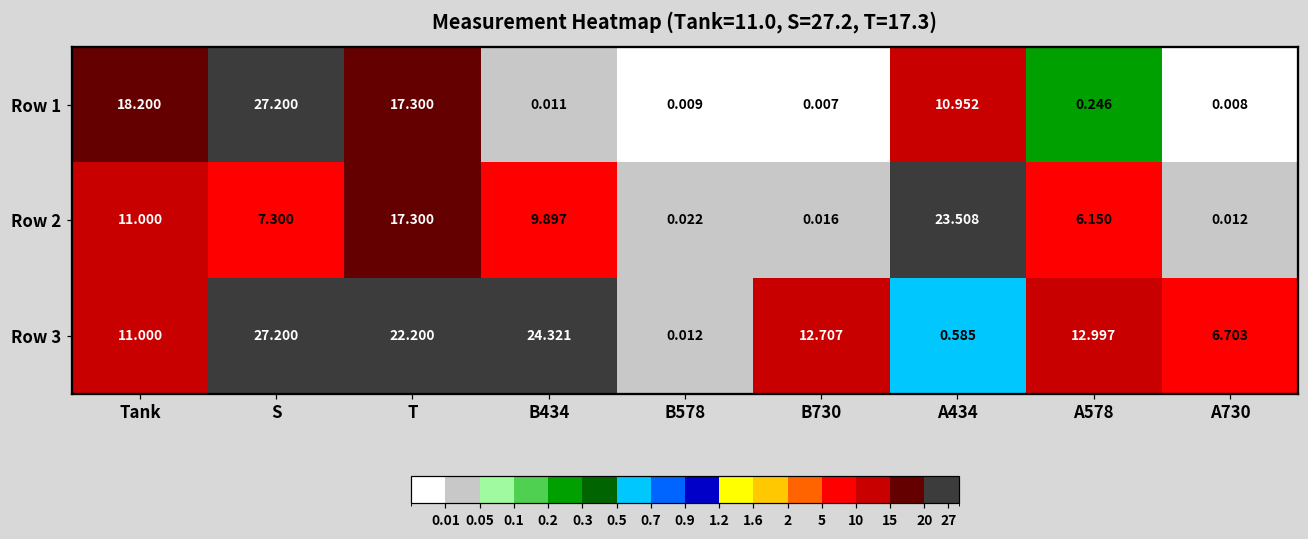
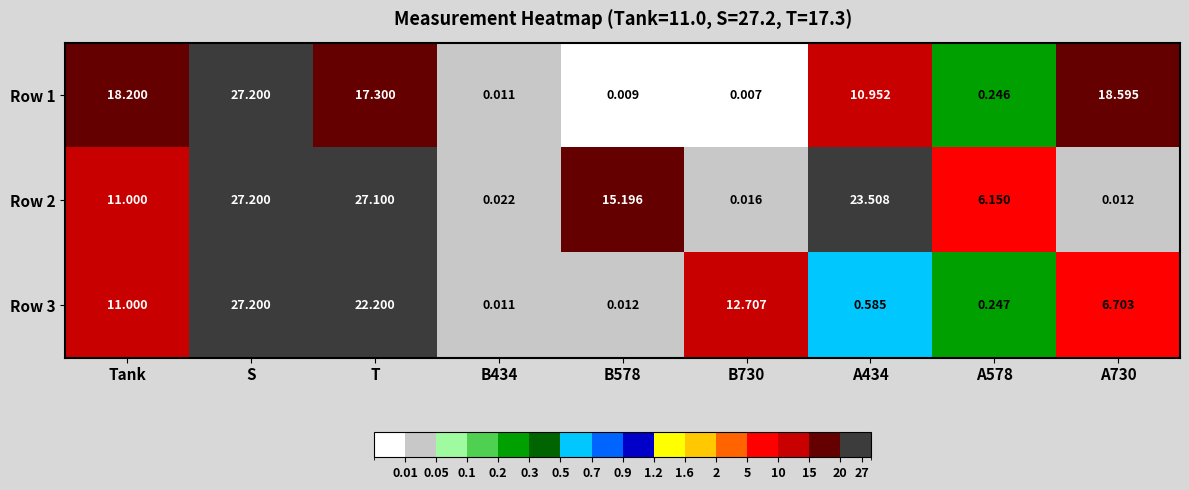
Row 1, A730: 0.008 -> 18.595
Row 2, S: 7.300 -> 27.200
Row 2, T: 17.300 -> 27.100
Row 2, B434: 9.897 -> 0.022
Row 2, B578: 0.022 -> 15.196
Row 3, B434: 24.321 -> 0.011
Row 3, A578: 12.997 -> 0.247
